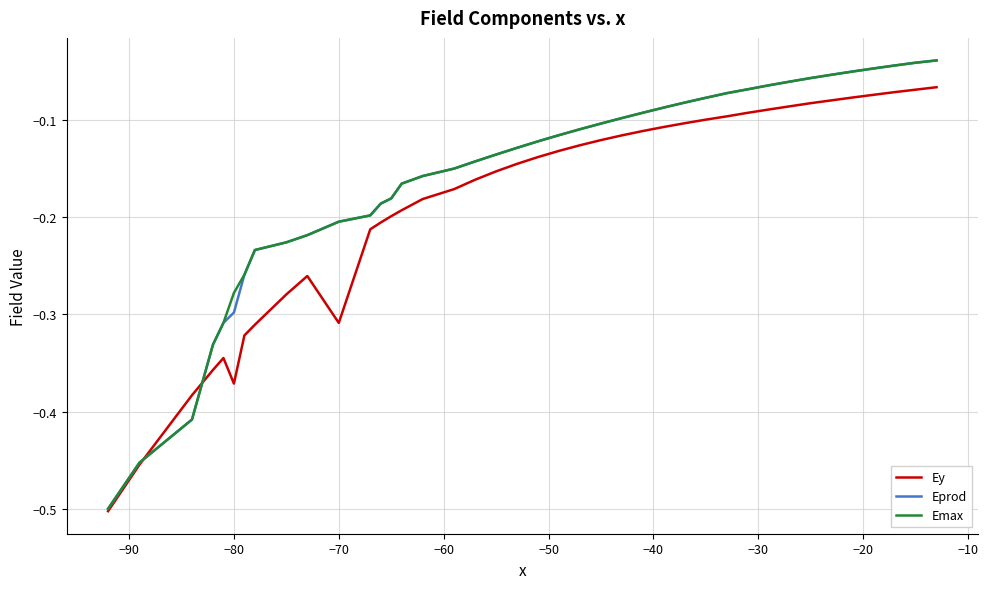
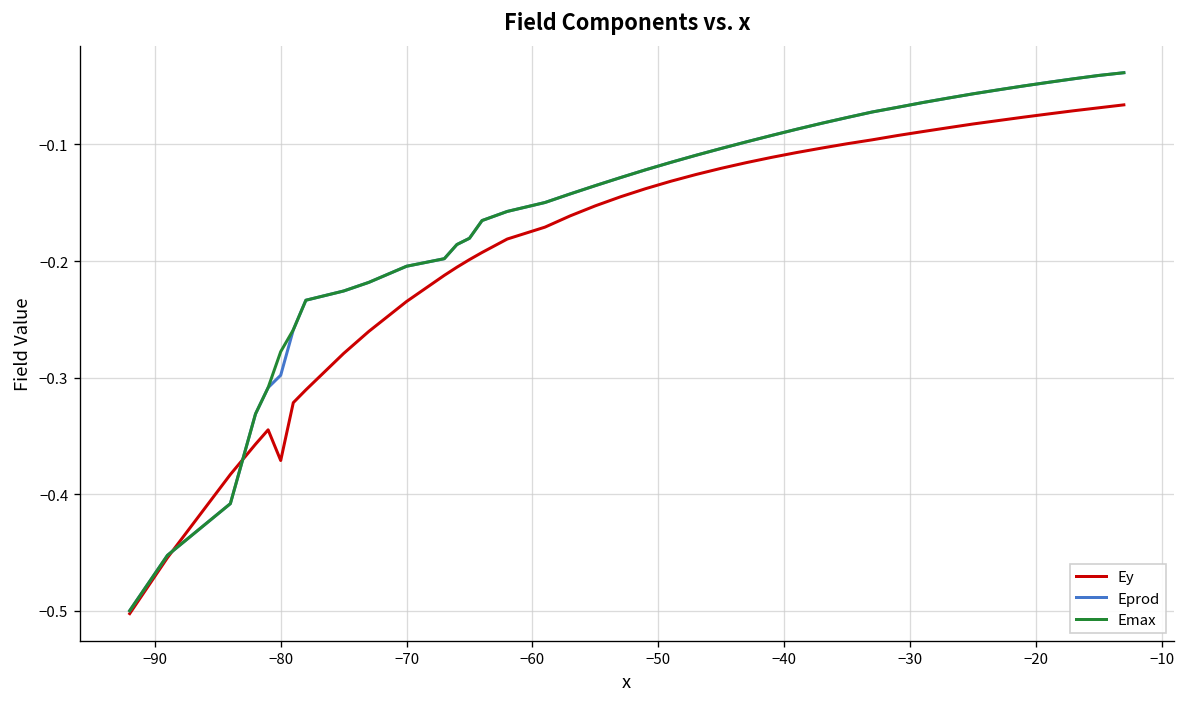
Ey, −70: -0.31 -> -0.23
